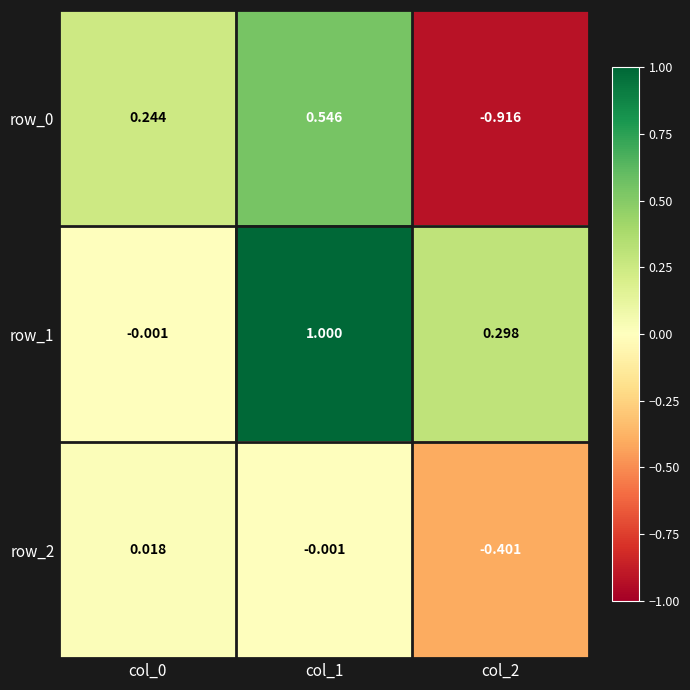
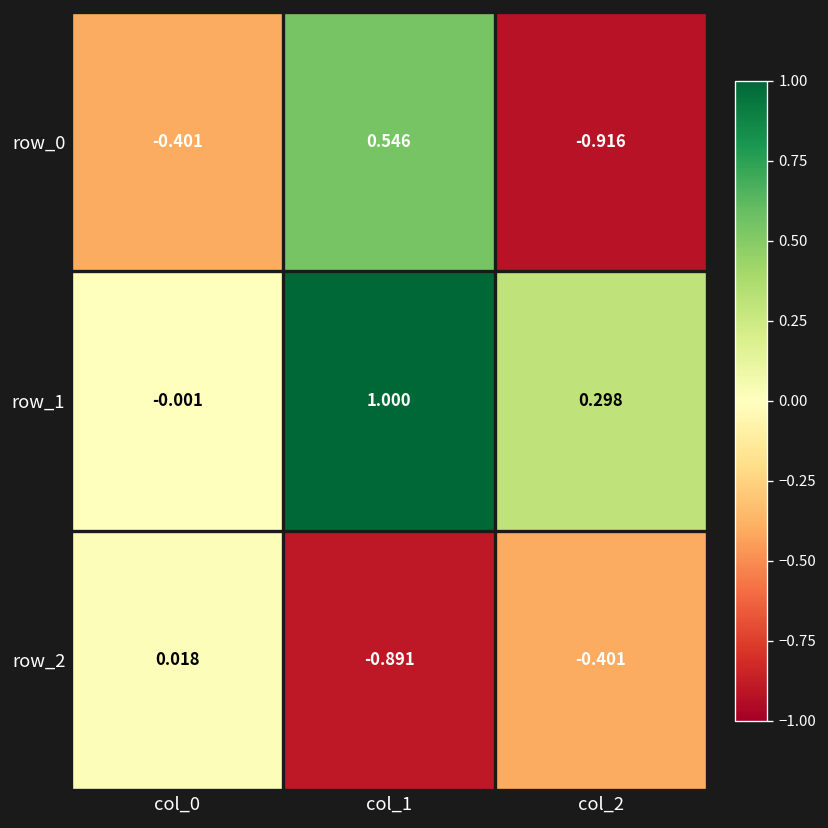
row_0, col_0: 0.244 -> -0.401
row_2, col_1: -0.001 -> -0.891
